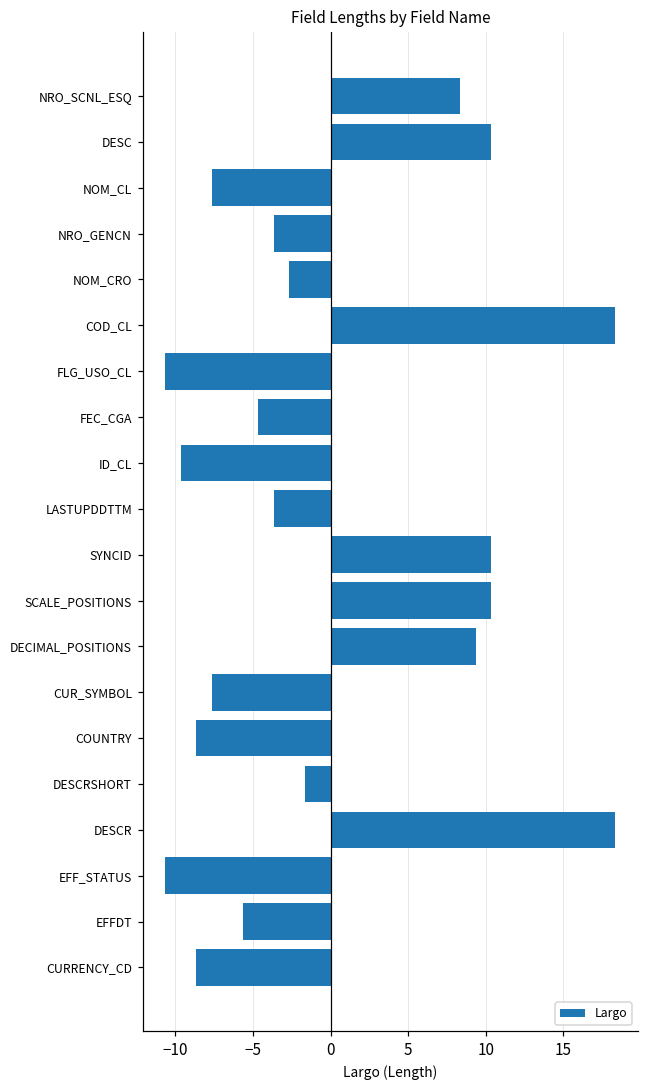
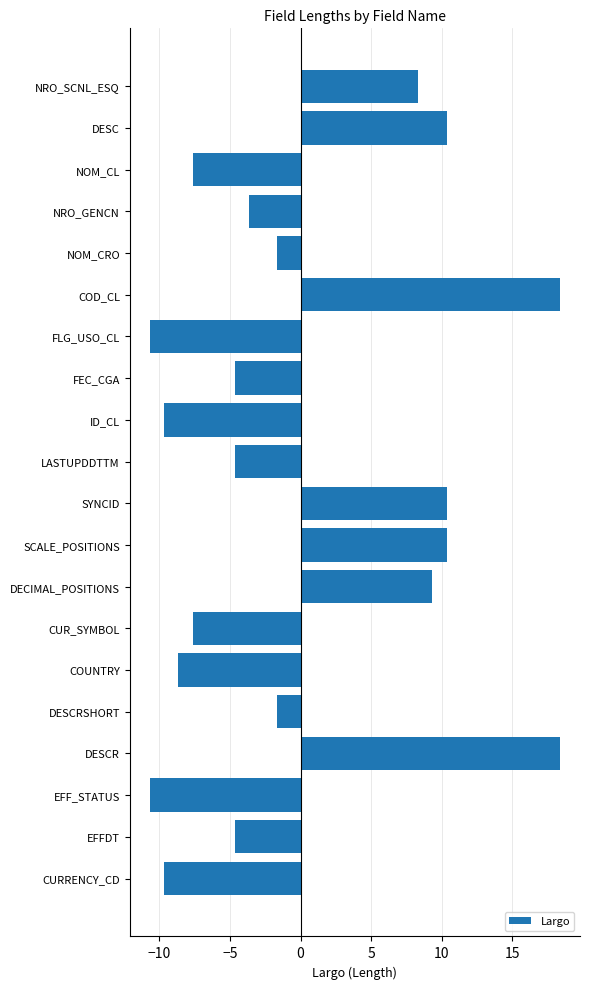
NOM_CRO: -2.7 -> -1.7
LASTUPDDTTM: -3.7 -> -4.7
EFFDT: -5.7 -> -4.7
CURRENCY_CD: -8.7 -> -9.7
